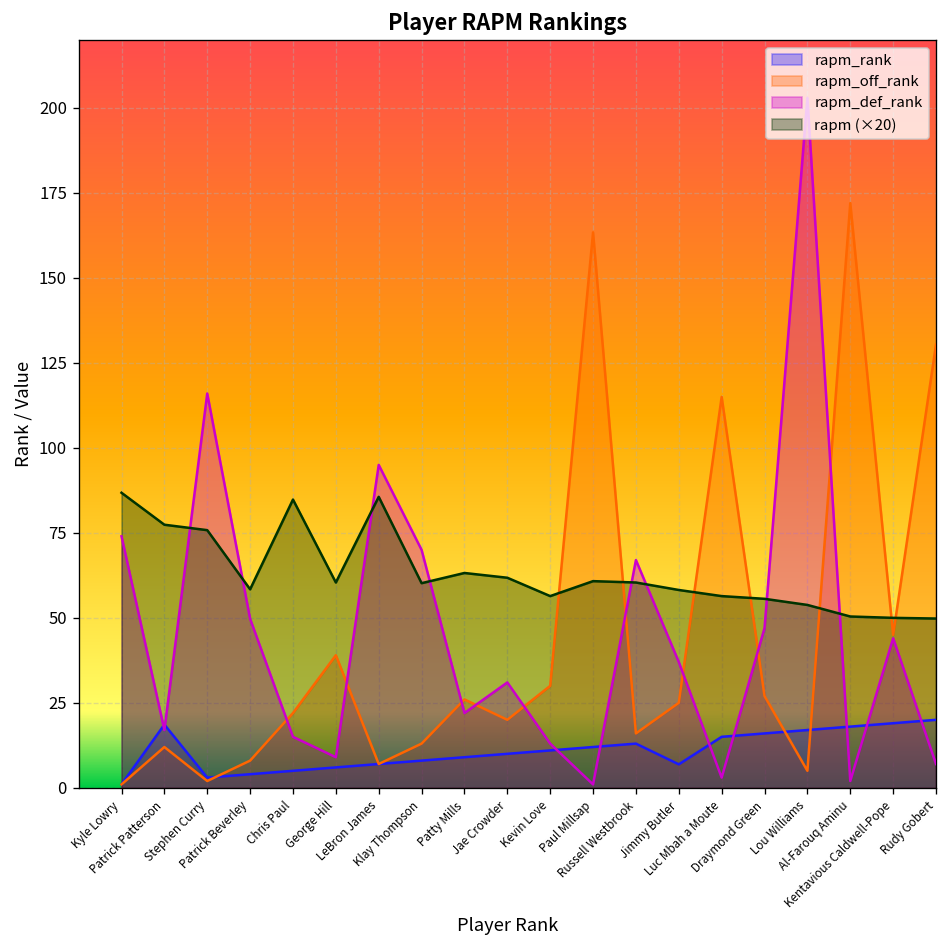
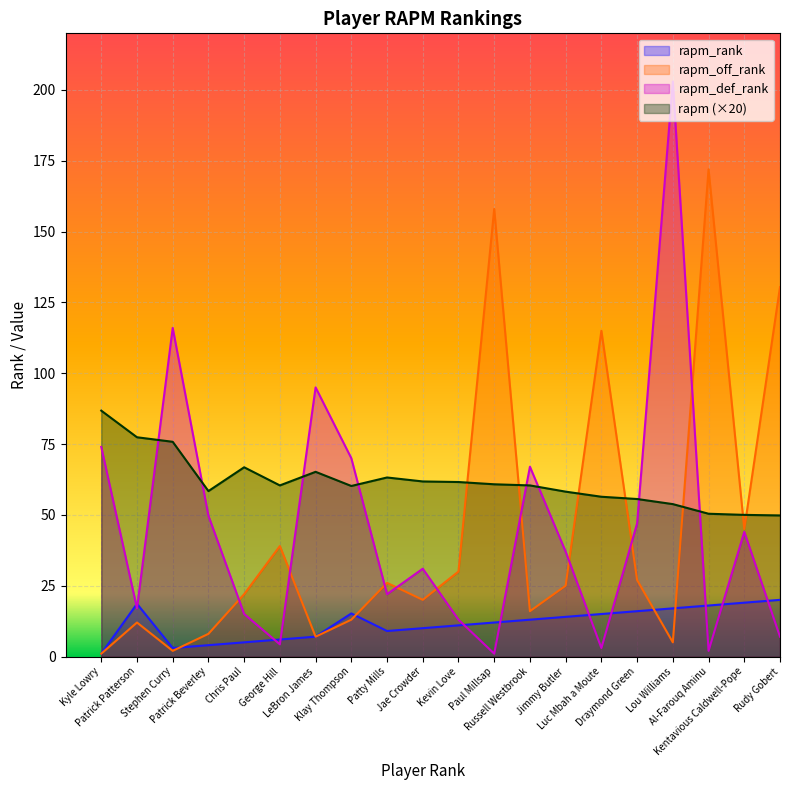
rapm (×20), Chris Paul: 85 -> 67
rapm_def_rank, George Hill: 9 -> 4
rapm (×20), LeBron James: 86 -> 65
rapm_rank, Klay Thompson: 8 -> 15
rapm (×20), Kevin Love: 56 -> 62
rapm_off_rank, Paul Millsap: 163 -> 158
rapm_rank, Jimmy Butler: 7 -> 14
